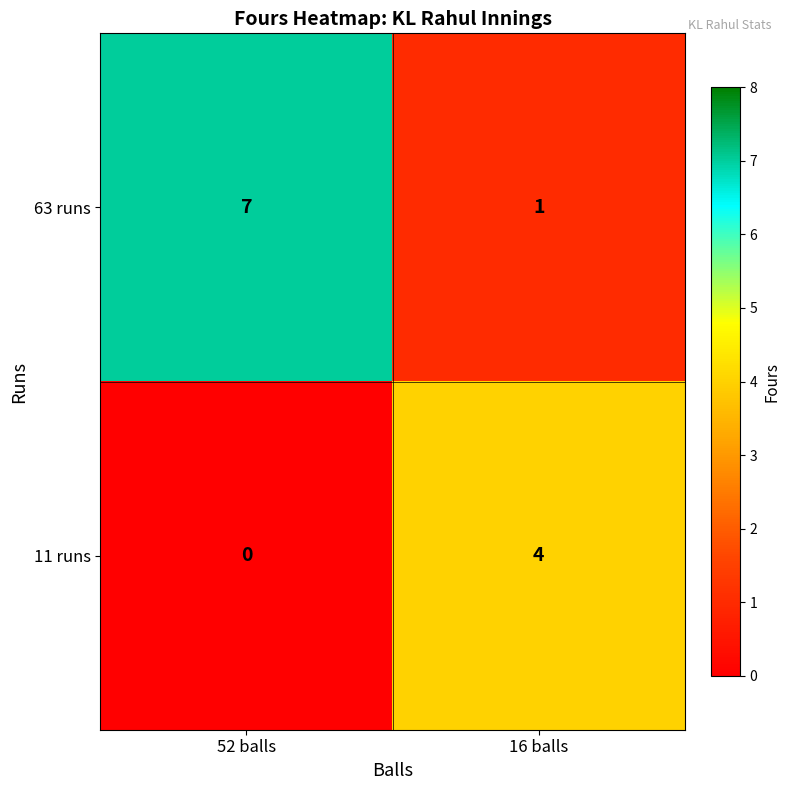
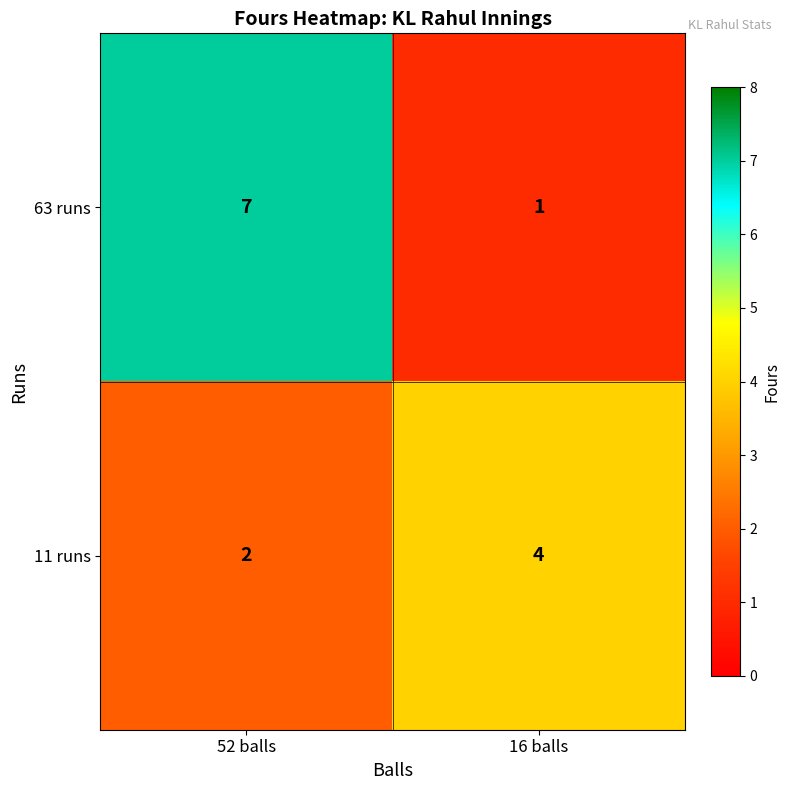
11 runs, 52 balls: 0 -> 2
